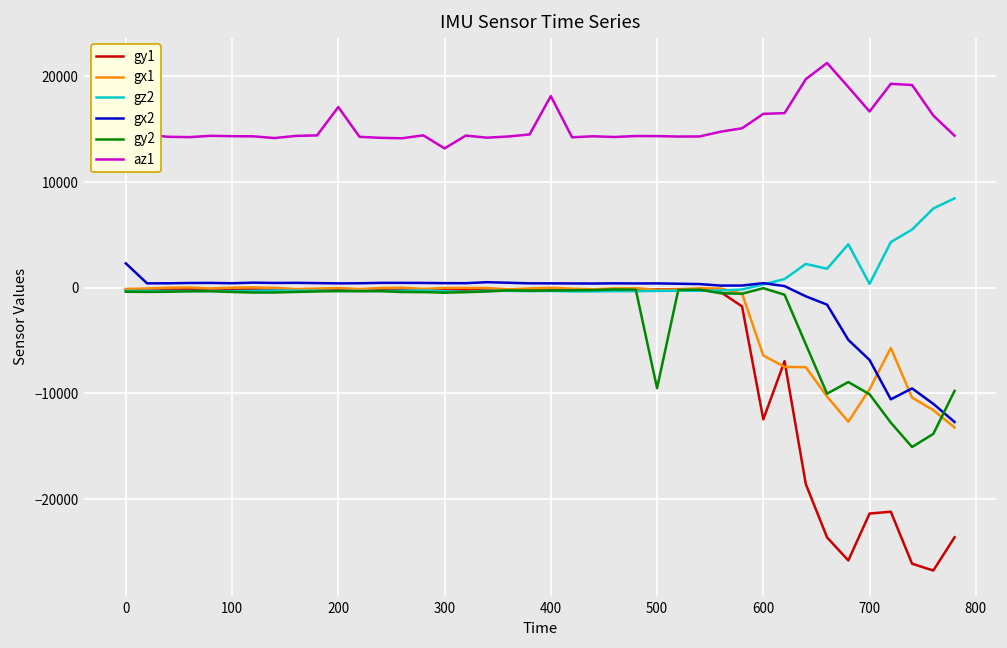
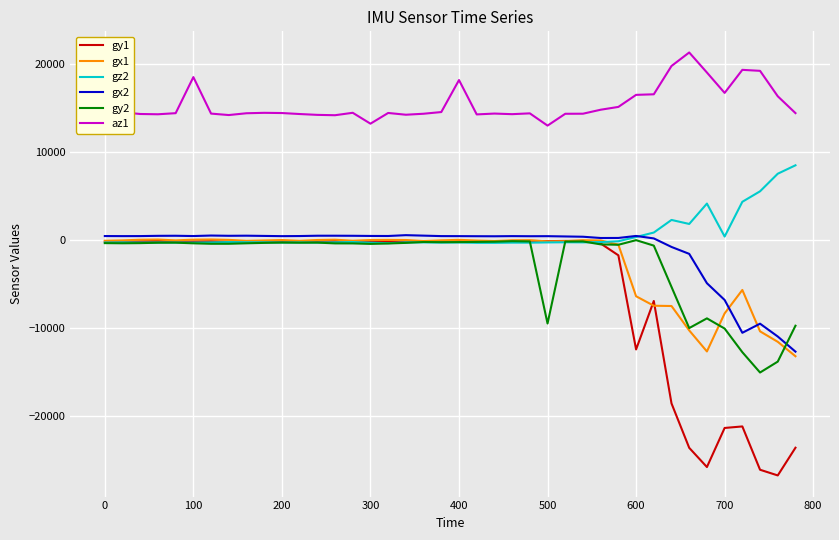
gx2, 0: 2000 -> 0
az1, 100: 14000 -> 18000
az1, 200: 17000 -> 14000
az1, 500: 14000 -> 13000
gx1, 700: -10000 -> -8000
